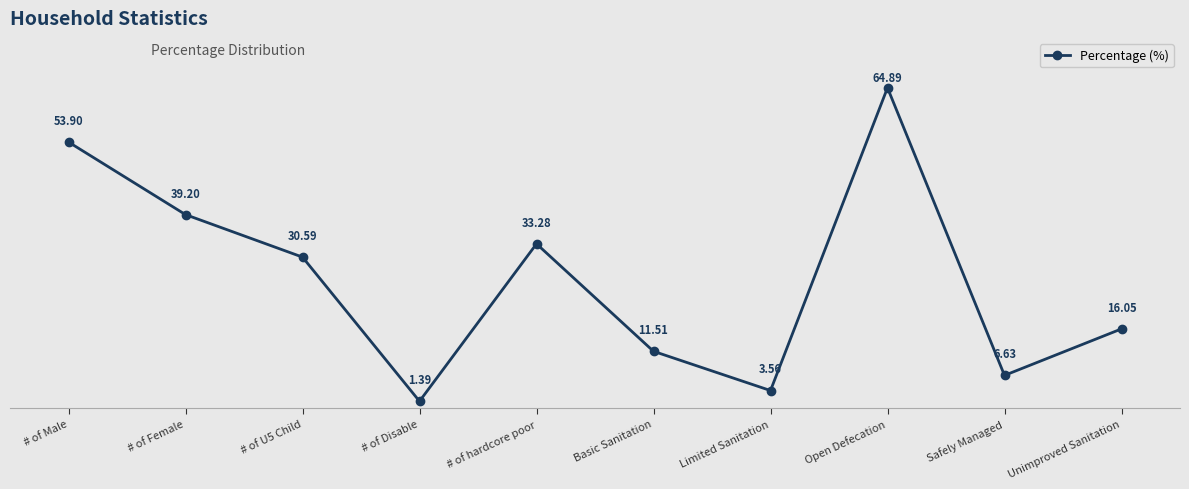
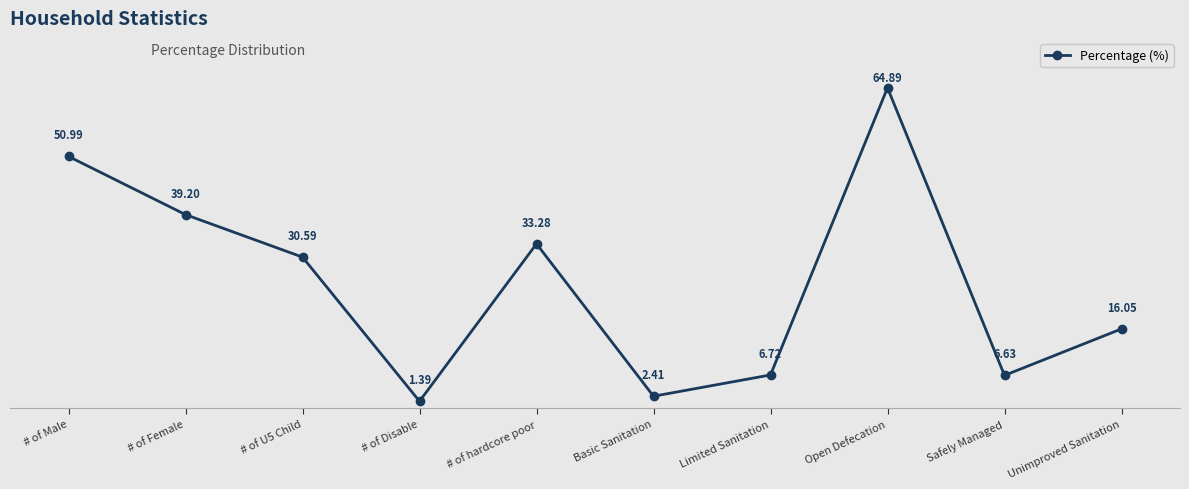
# of Male: 53.90 -> 50.99
Basic Sanitation: 11.51 -> 2.41
Limited Sanitation: 3.56 -> 6.72
